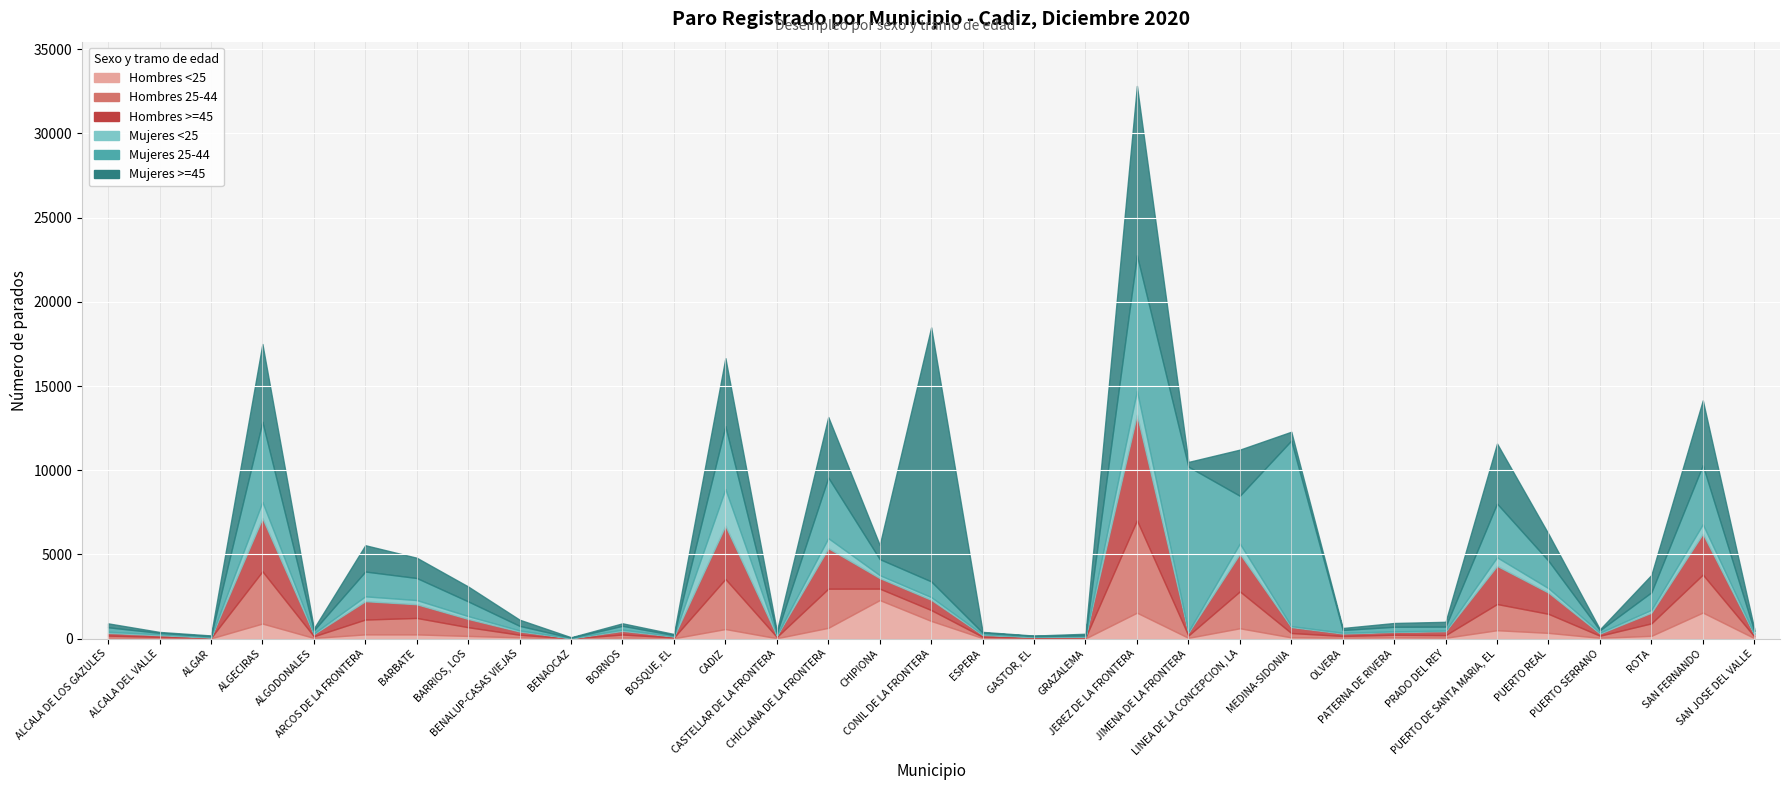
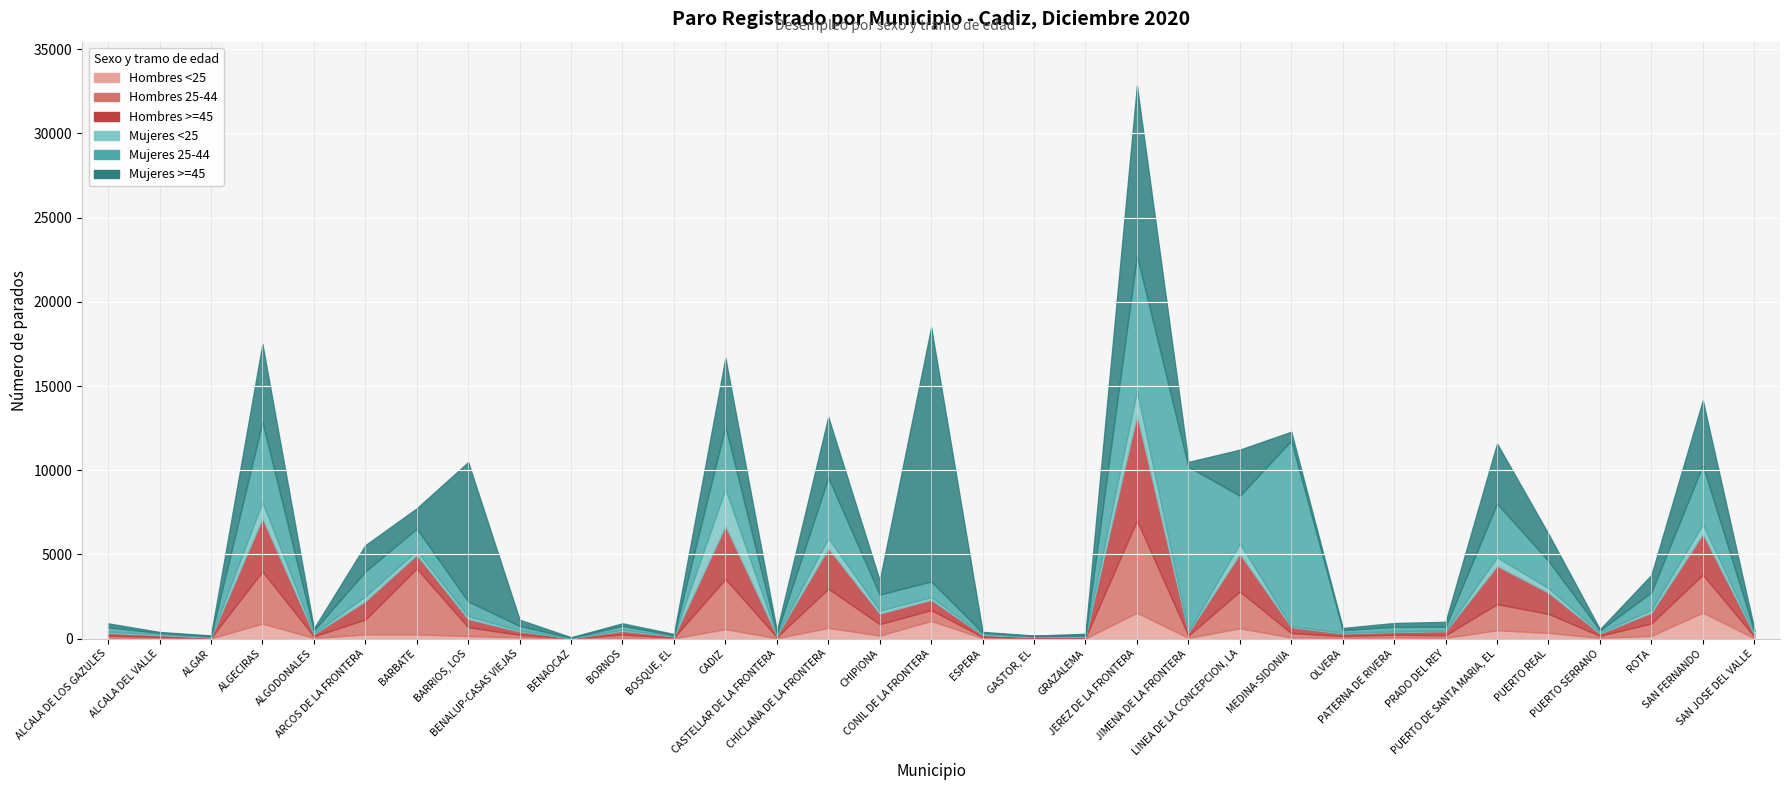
Hombres 25-44, BARBATE: 1000 -> 3900
Mujeres >=45, BARRIOS, LOS: 900 -> 8300
Hombres <25, CHIPIONA: 2300 -> 200
